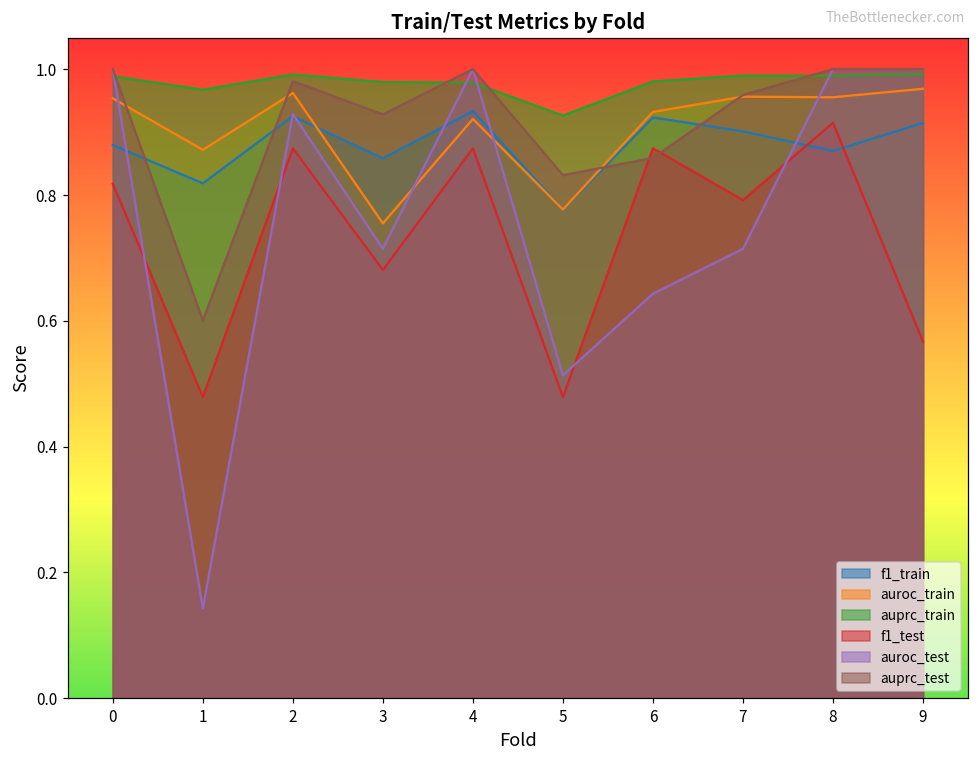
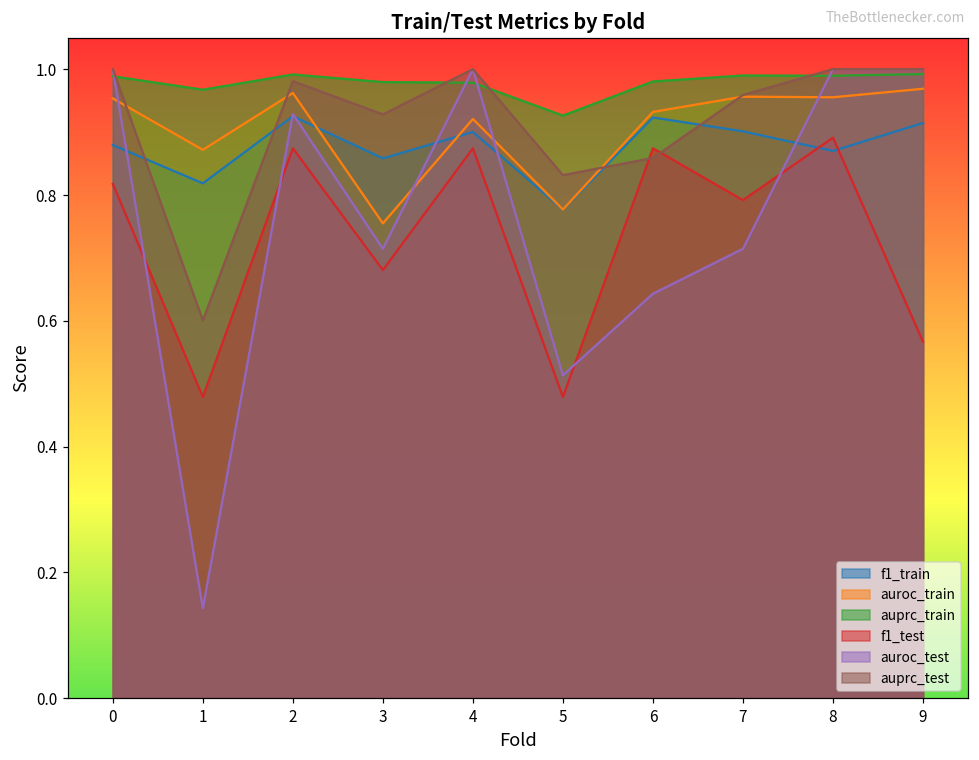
f1_train, 4: 0.93 -> 0.90
f1_test, 8: 0.91 -> 0.89
